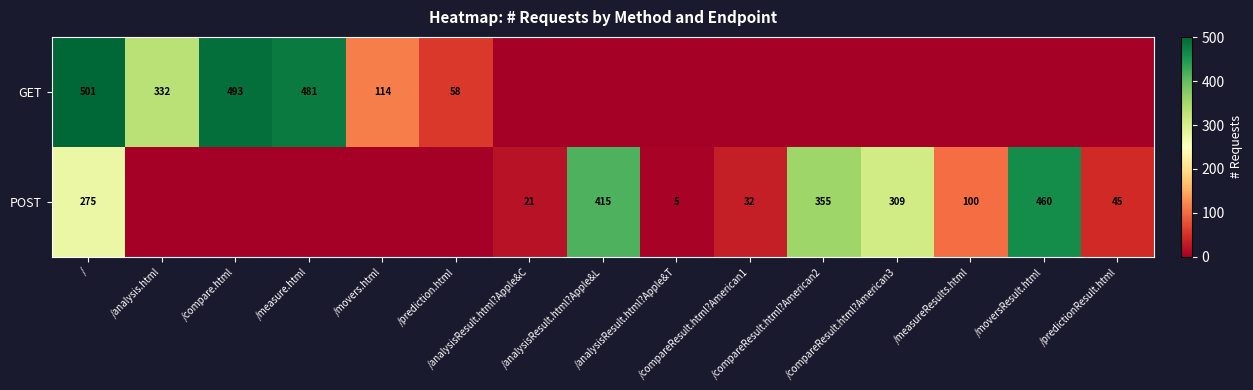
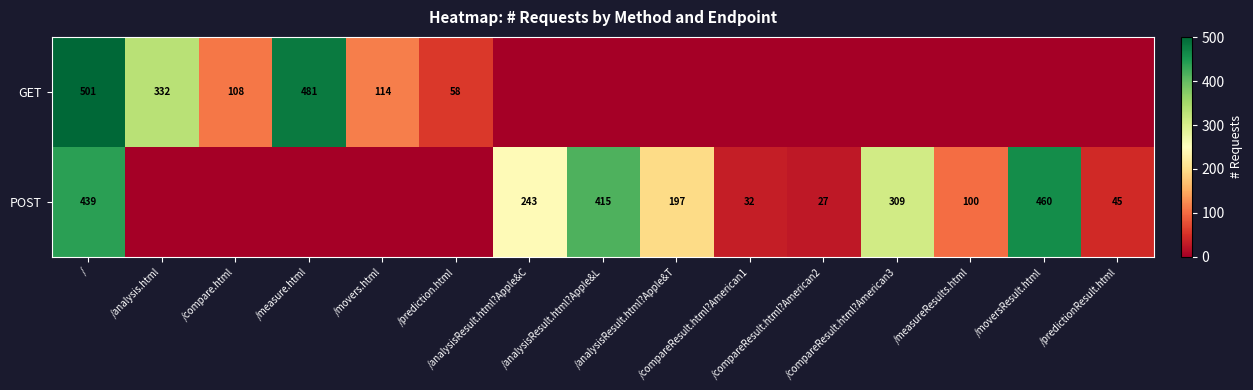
GET, /compare.html: 493 -> 108
POST, /: 275 -> 439
POST, /analysisResult.html?Apple&C: 21 -> 243
POST, /analysisResult.html?Apple&T: 5 -> 197
POST, /compareResult.html?American2: 355 -> 27
